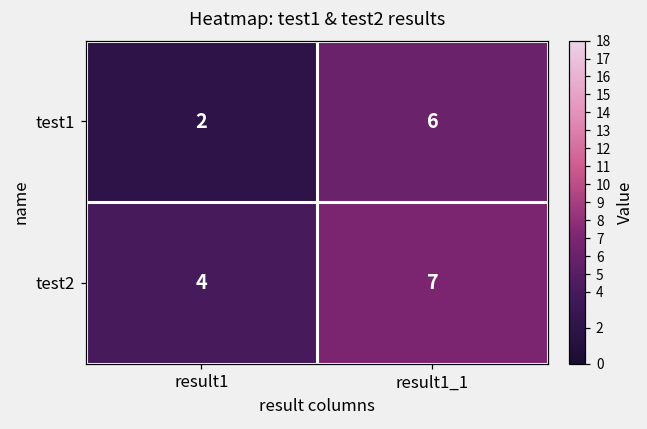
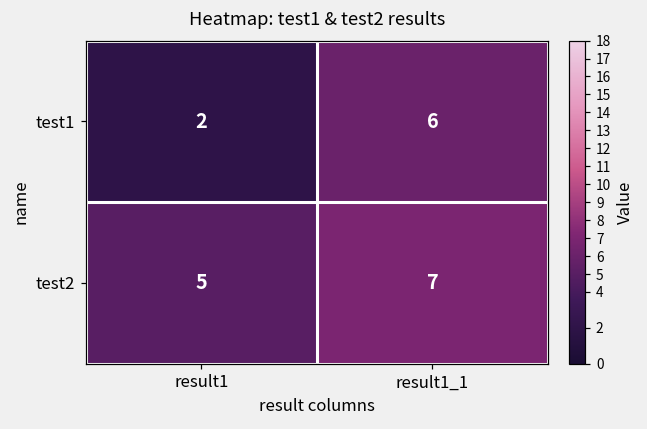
test2, result1: 4 -> 5
